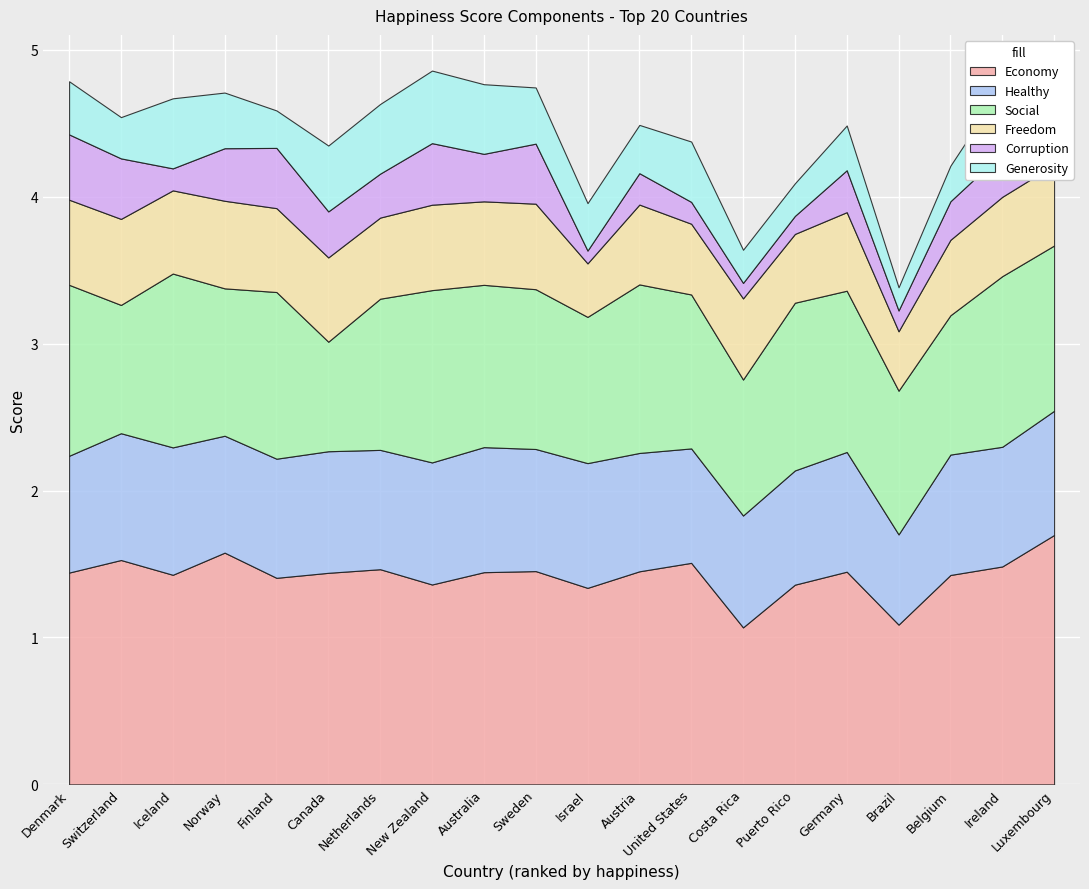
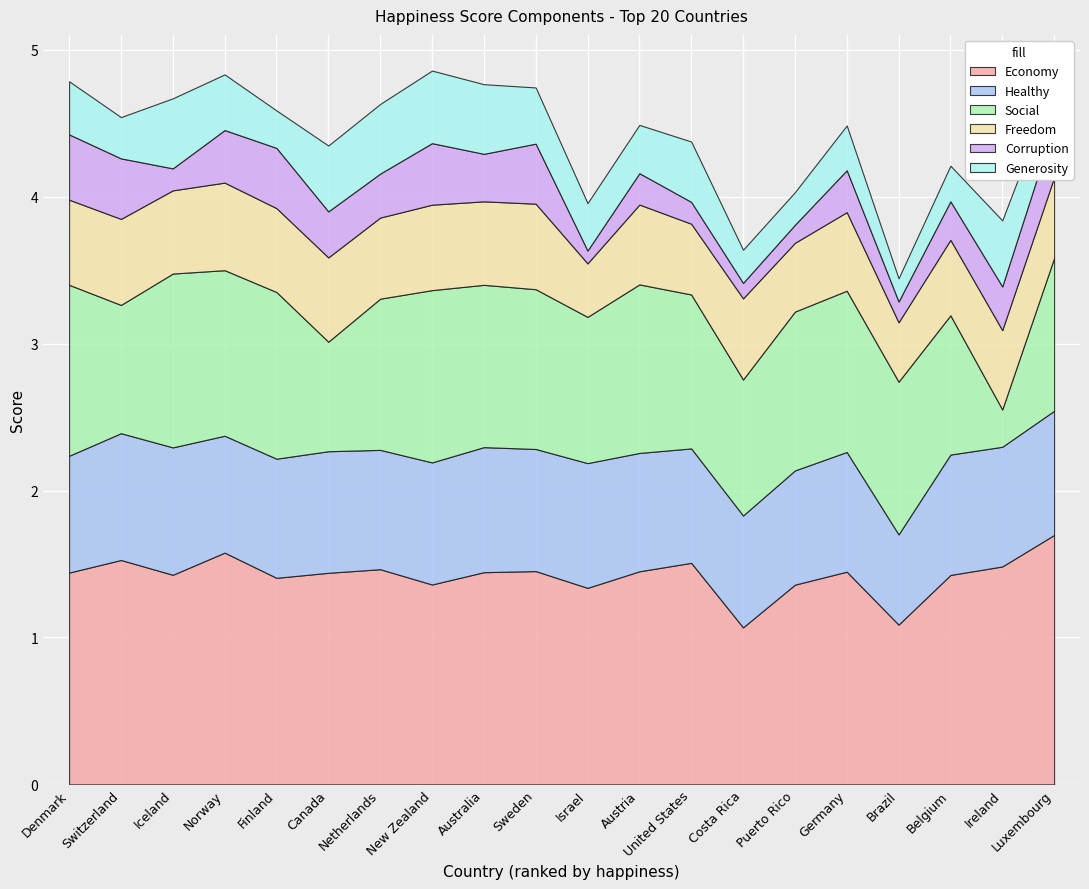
Social, Norway: 1.00 -> 1.13
Social, Puerto Rico: 1.14 -> 1.08
Social, Brazil: 0.98 -> 1.04
Social, Ireland: 1.16 -> 0.25
Social, Luxembourg: 1.13 -> 1.04
